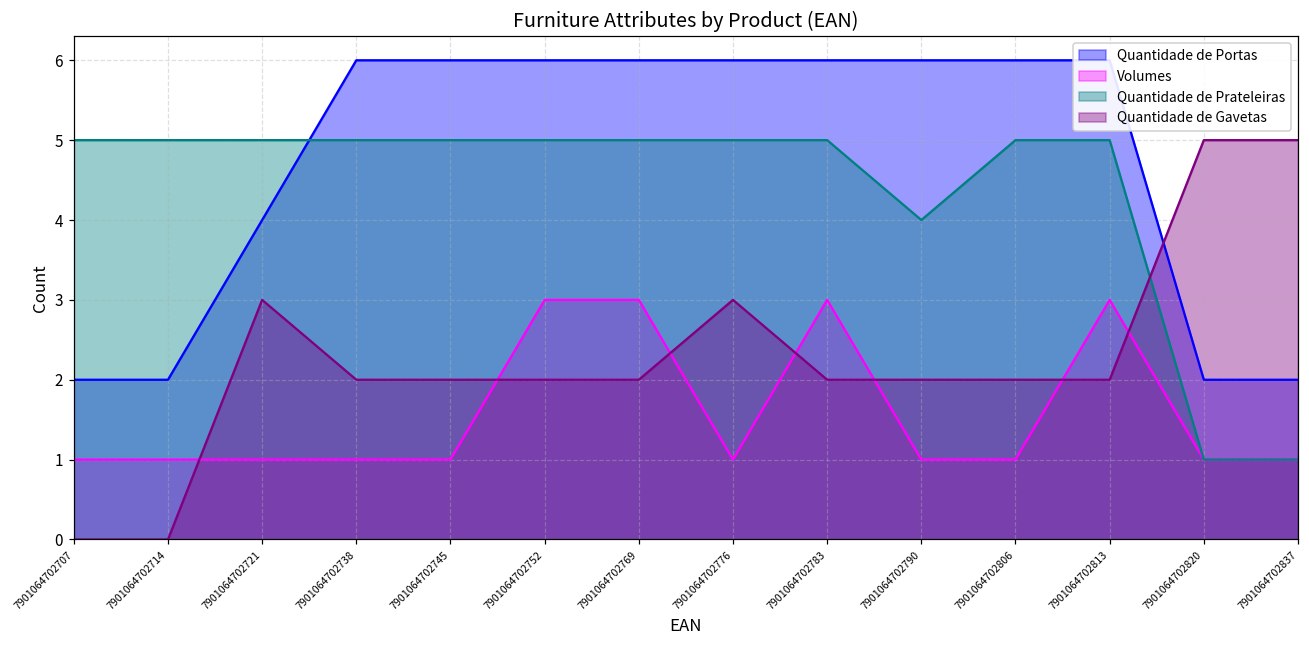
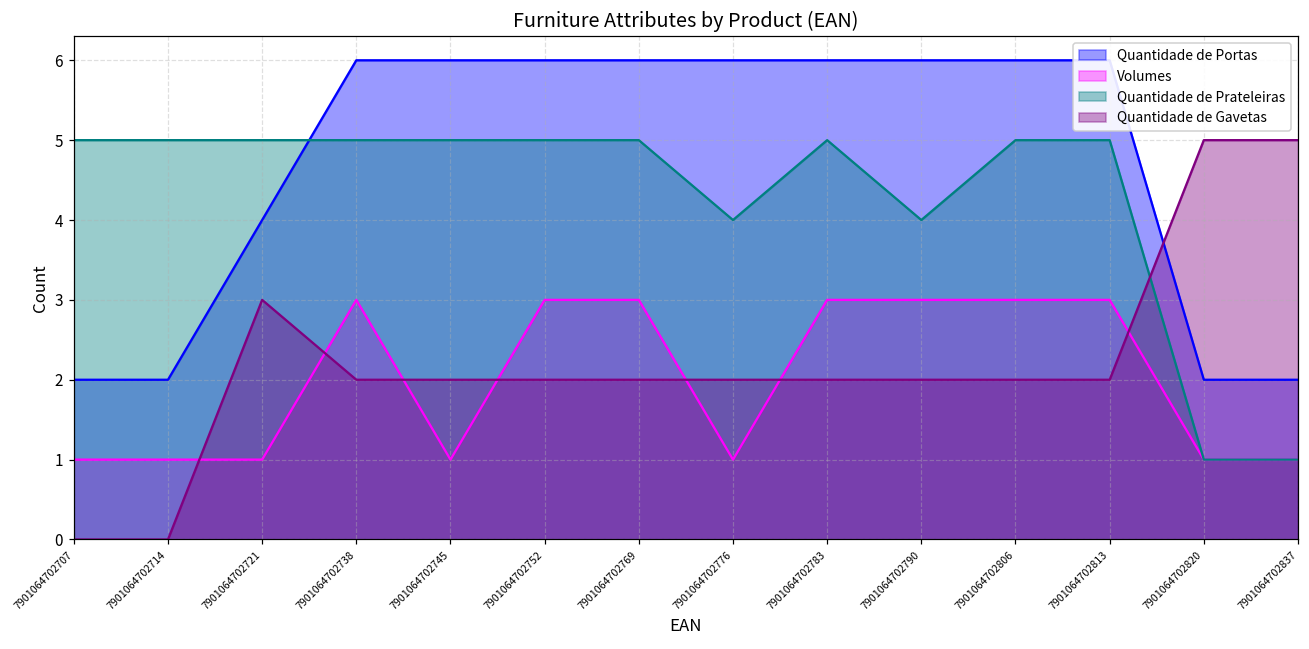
Volumes, 7901064702738: 1 -> 3
Quantidade de Prateleiras, 7901064702776: 5 -> 4
Quantidade de Gavetas, 7901064702776: 3 -> 2
Volumes, 7901064702790: 1 -> 3
Volumes, 7901064702806: 1 -> 3
